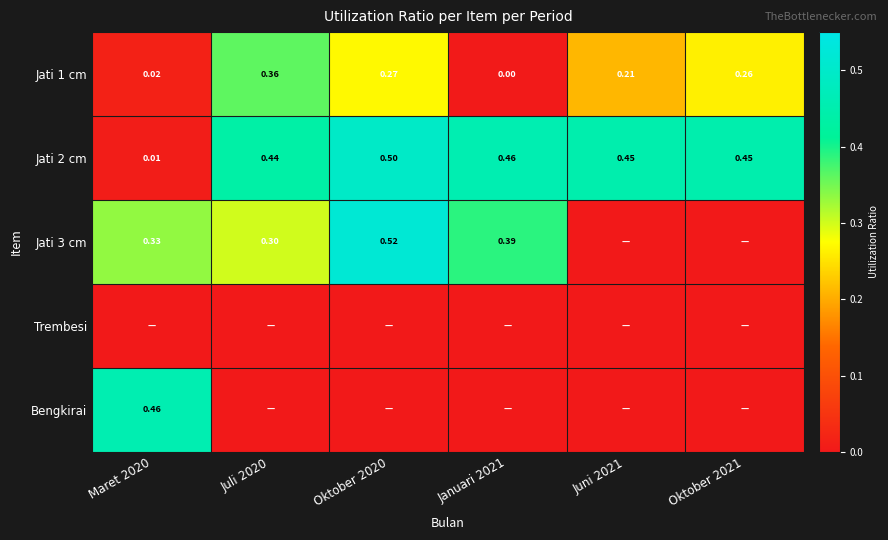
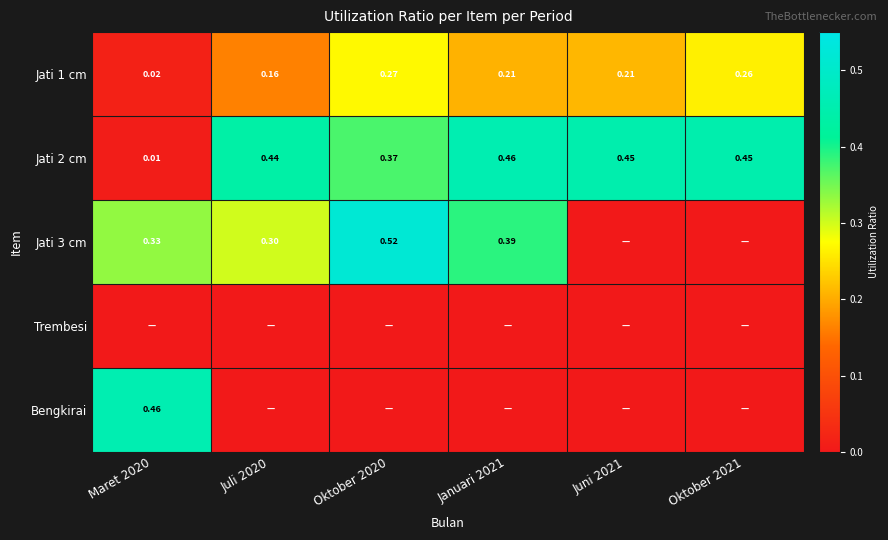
Jati 1 cm, Juli 2020: 0.36 -> 0.16
Jati 1 cm, Januari 2021: 0.00 -> 0.21
Jati 2 cm, Oktober 2020: 0.50 -> 0.37
